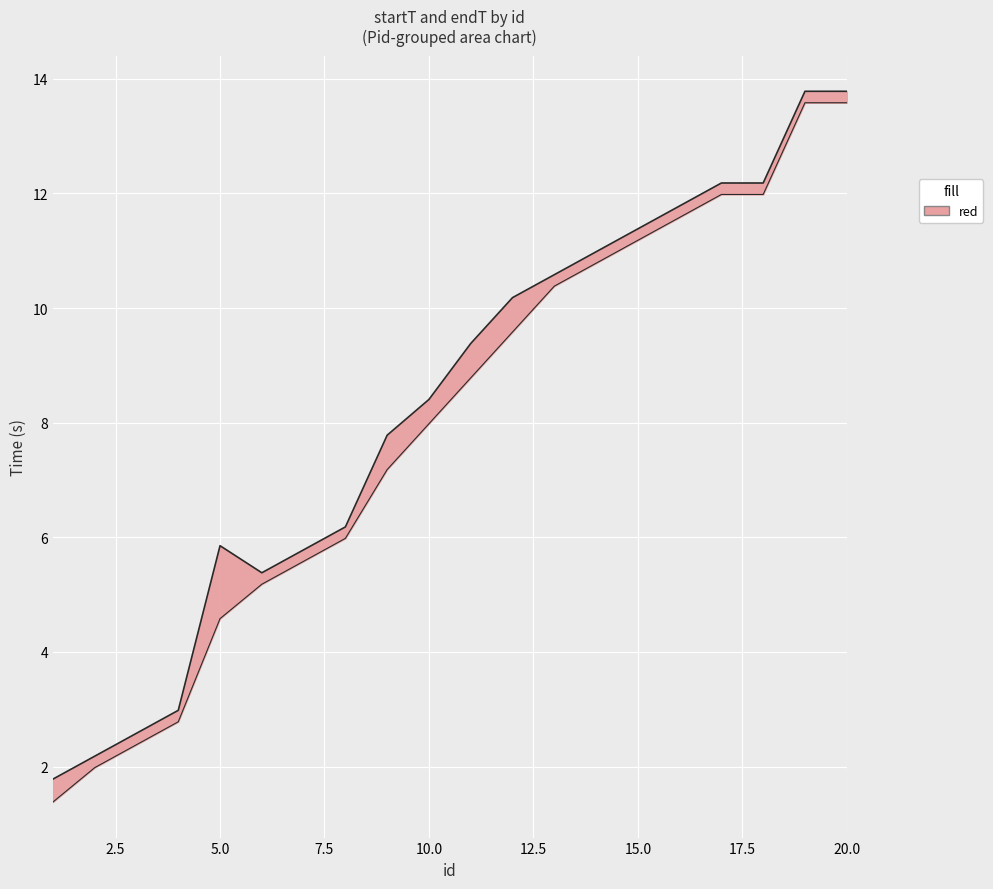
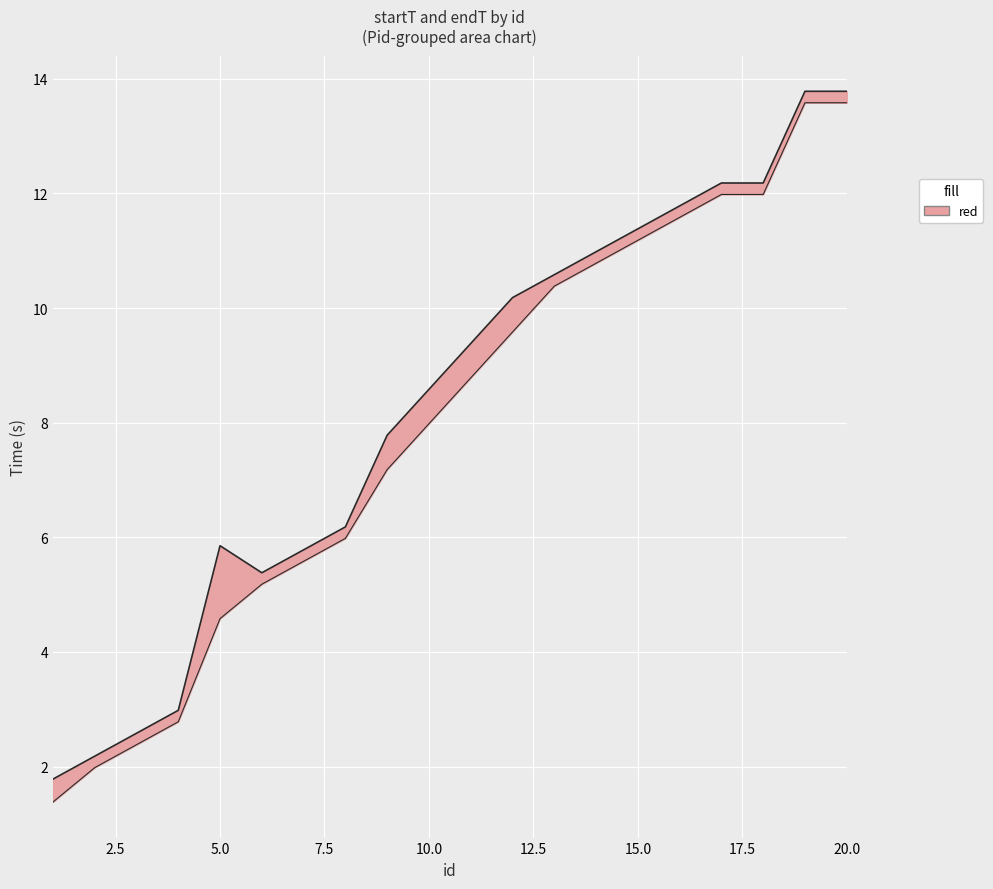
red, 10.0: 8.4 -> 8.6
